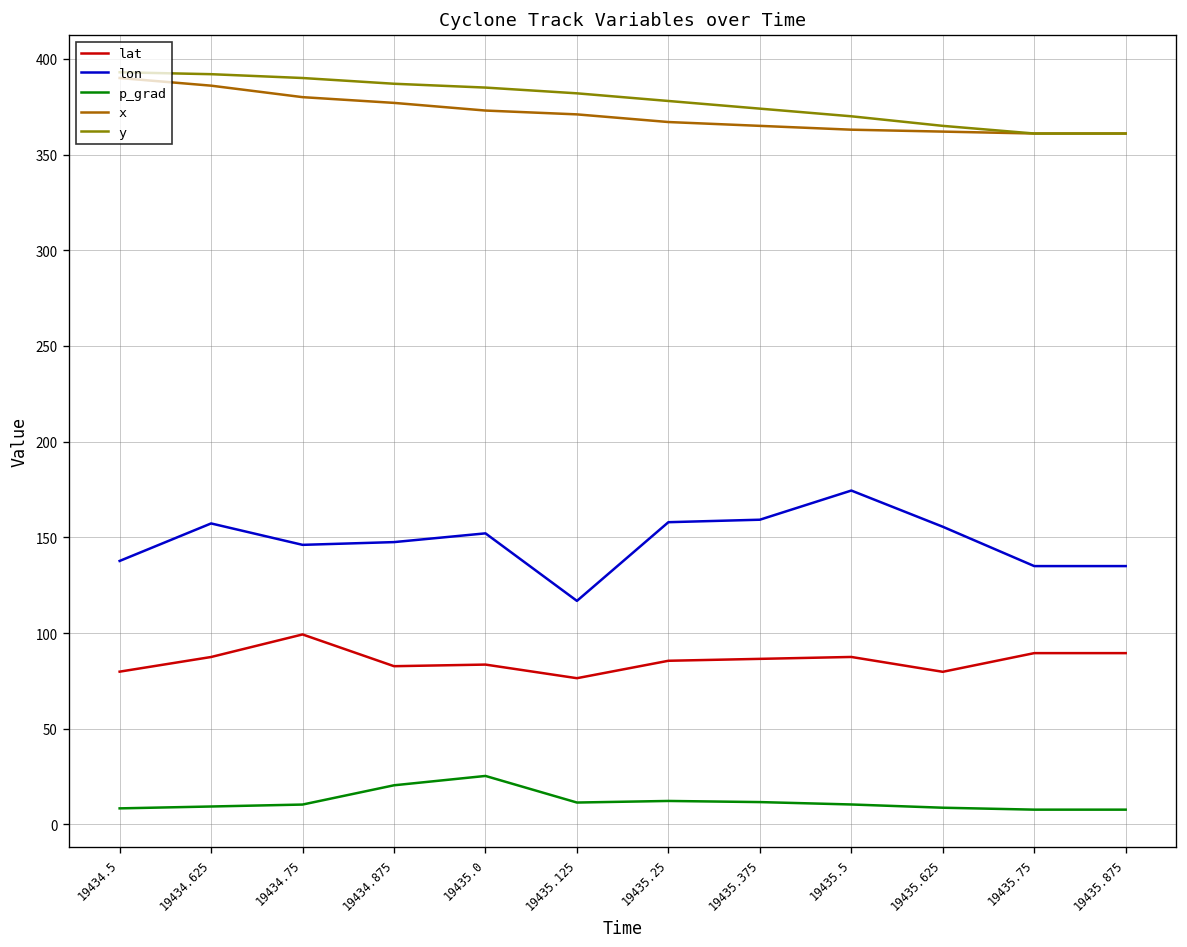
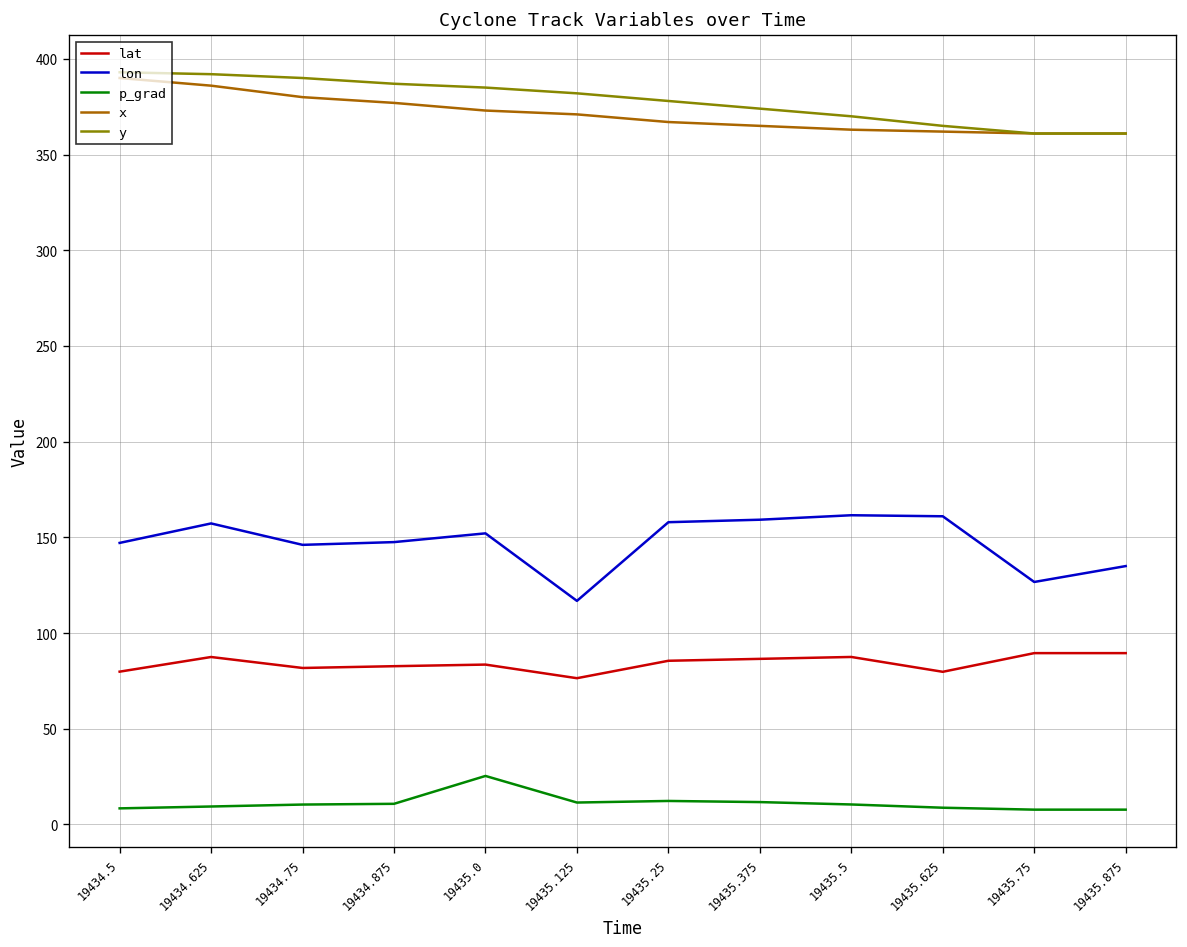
lon, 19434.5: 138 -> 147
lat, 19434.75: 99 -> 82
p_grad, 19434.875: 20 -> 11
lon, 19435.5: 174 -> 162
lon, 19435.625: 156 -> 161
lon, 19435.75: 135 -> 127
